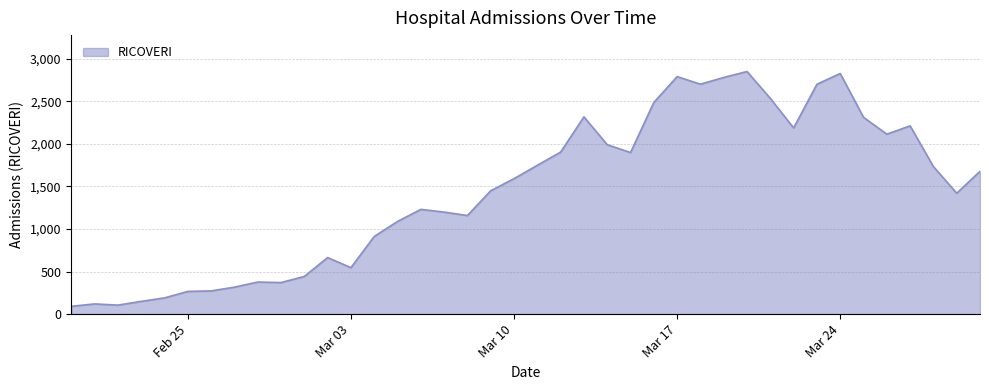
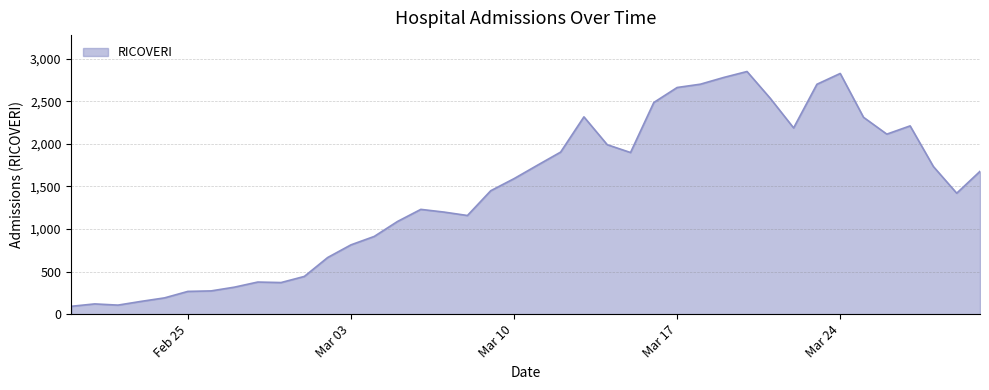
Mar 03: 500 -> 800
Mar 17: 2,800 -> 2,700
